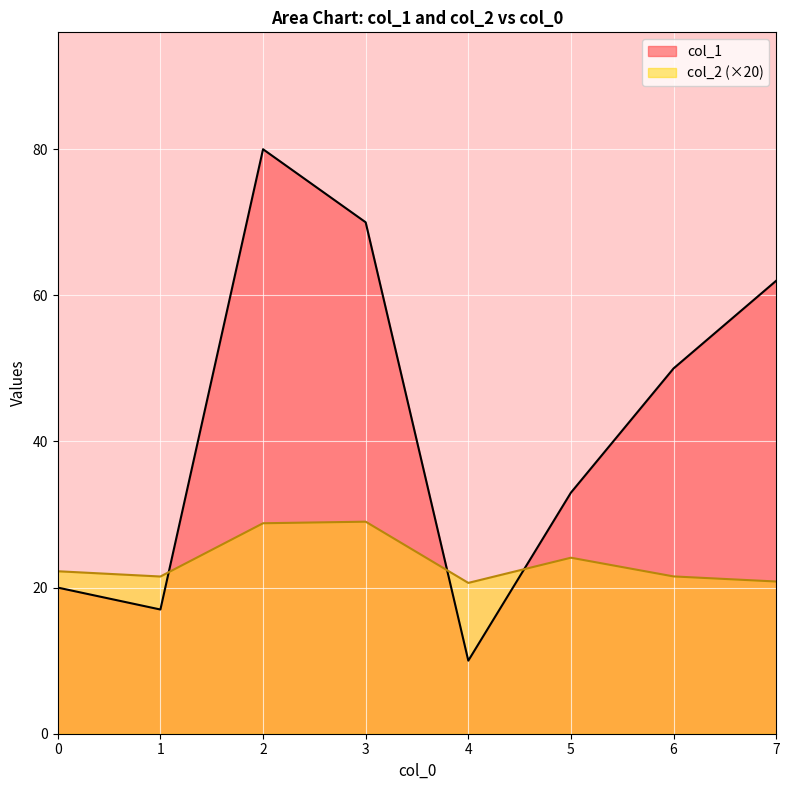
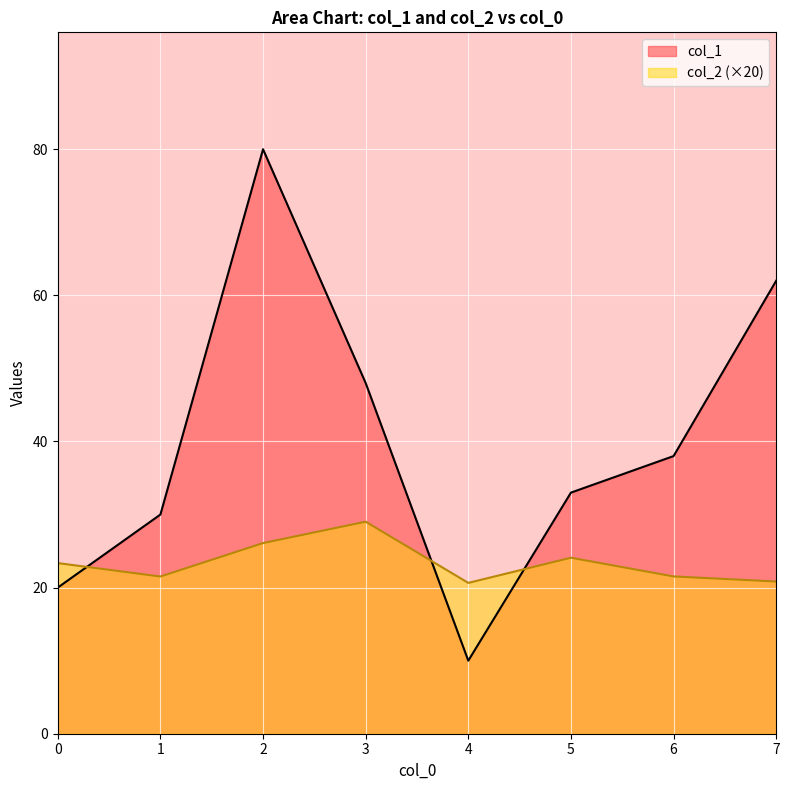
col_2 (×20), 0: 22 -> 23
col_1, 1: 17 -> 30
col_2 (×20), 2: 29 -> 26
col_1, 3: 70 -> 48
col_1, 6: 50 -> 38
